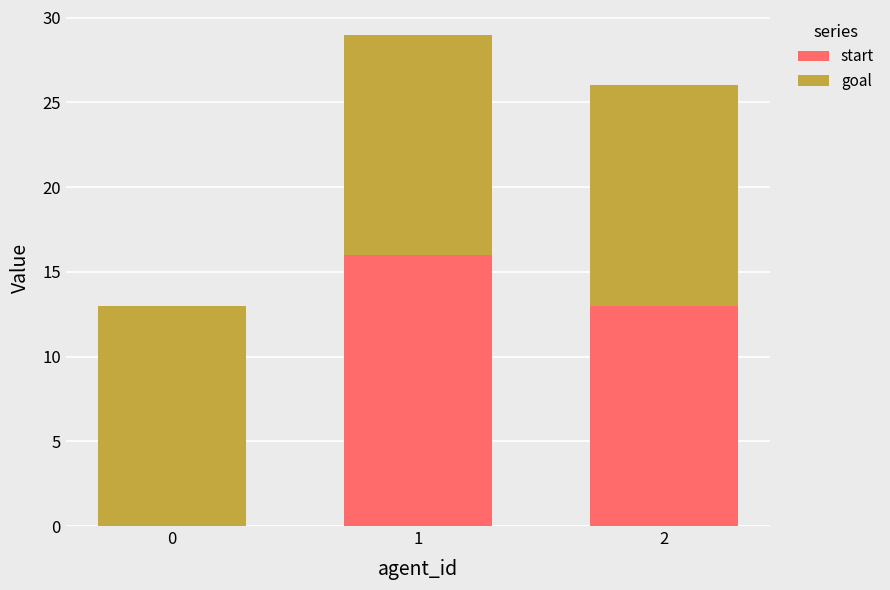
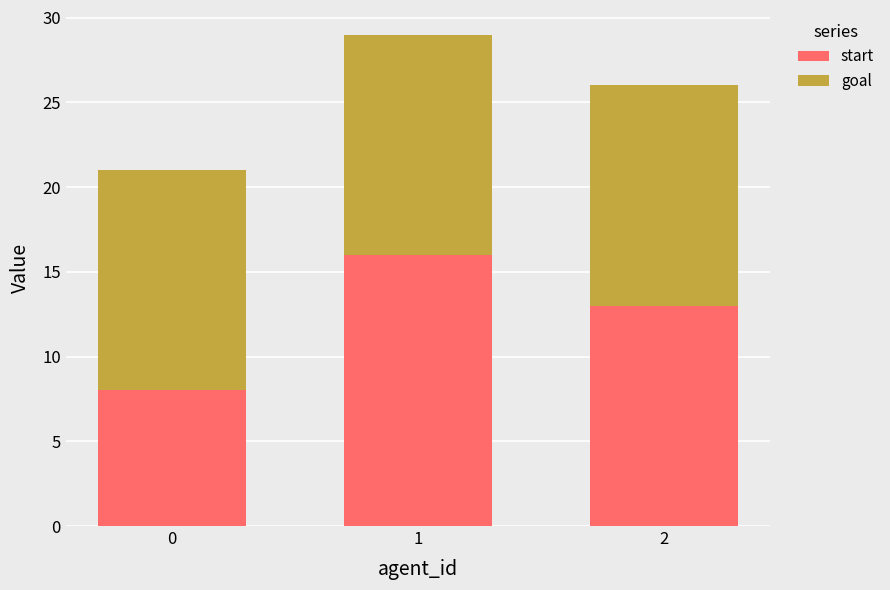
start, 0: 0 -> 8
